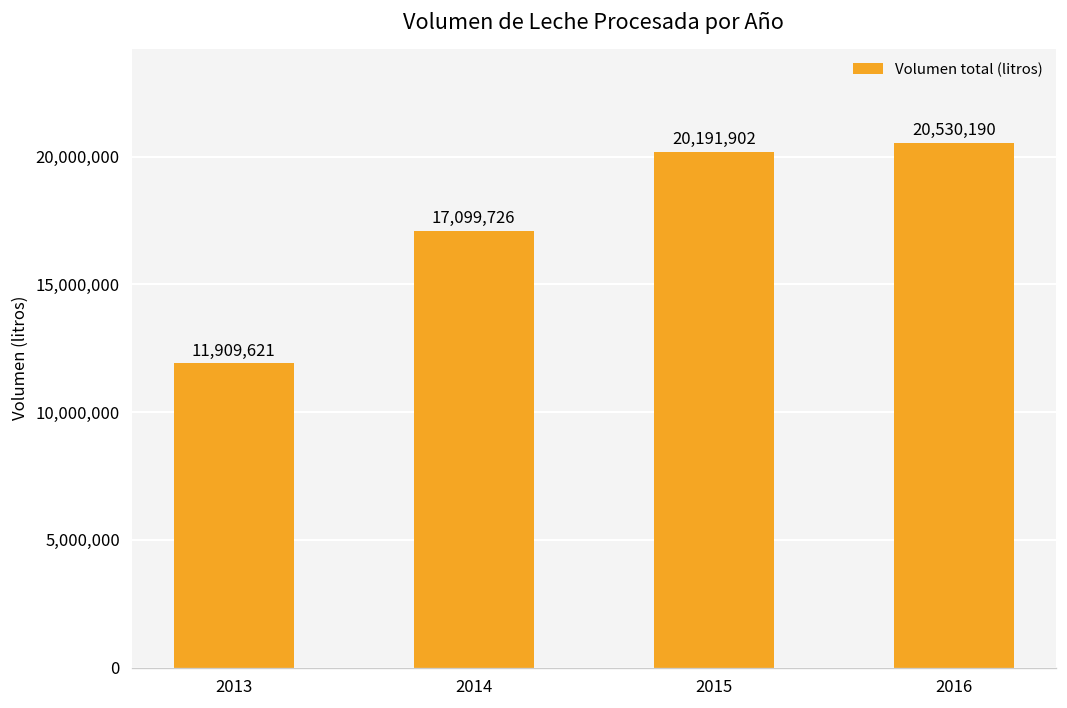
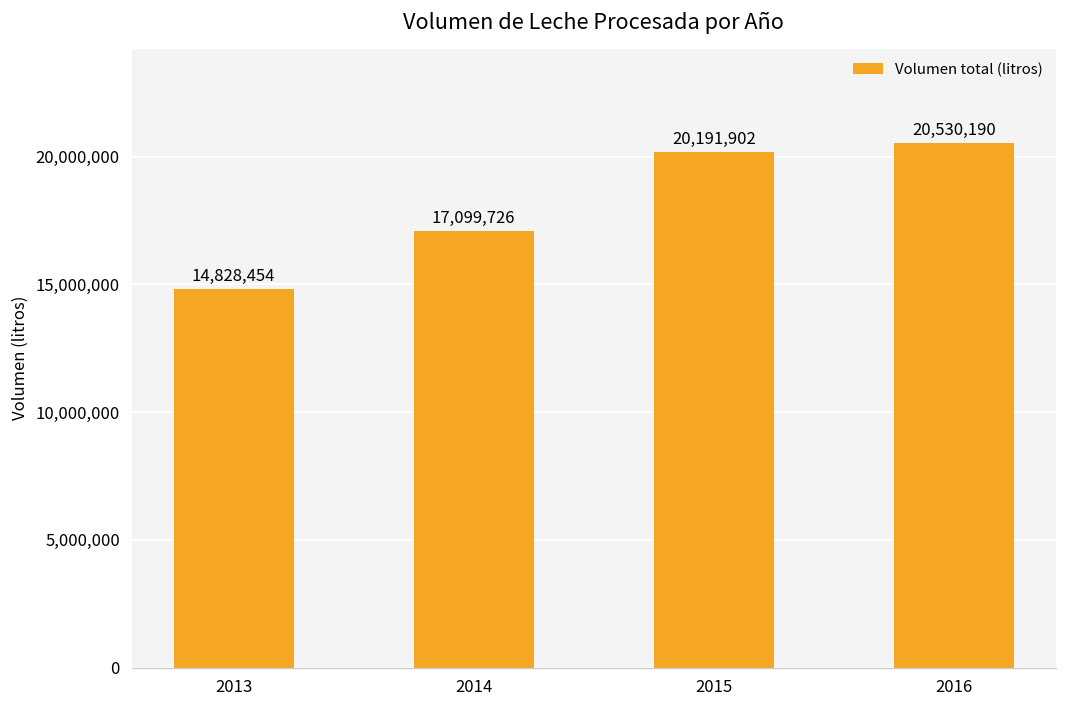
2013: 11,909,621 -> 14,828,454
